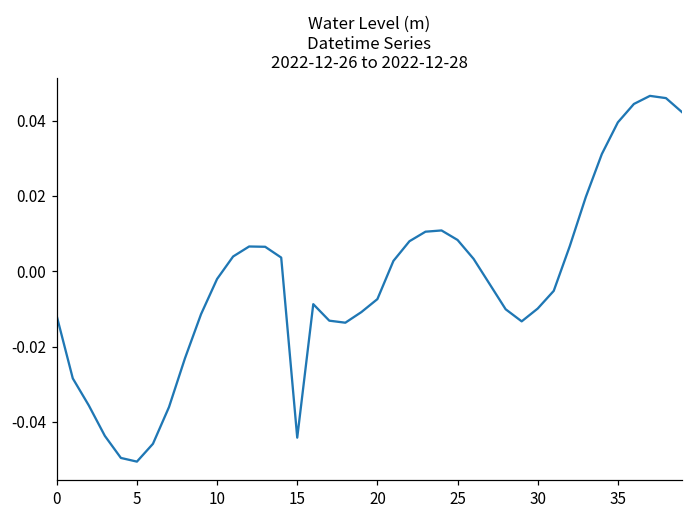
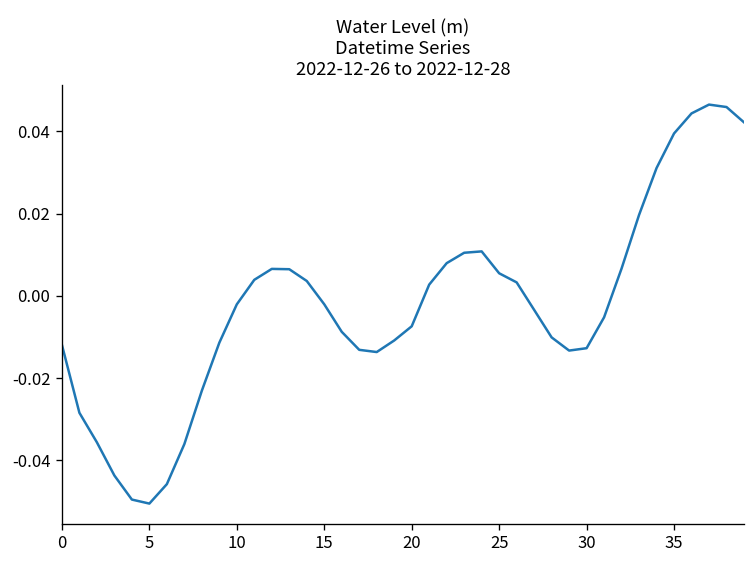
15: -0.044 -> -0.002
25: 0.008 -> 0.005
30: -0.010 -> -0.013
